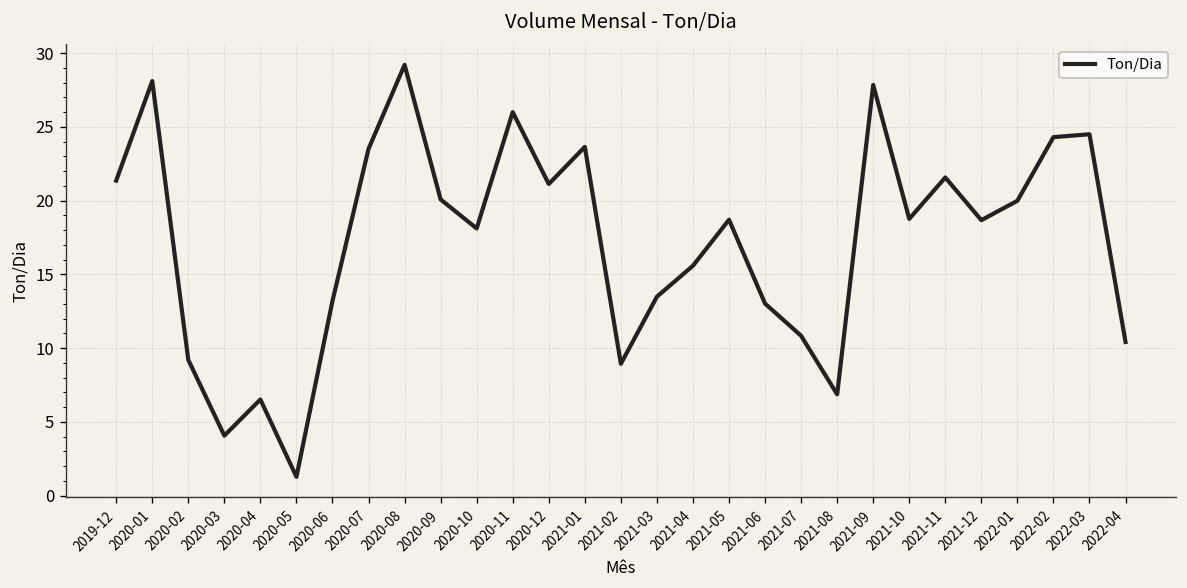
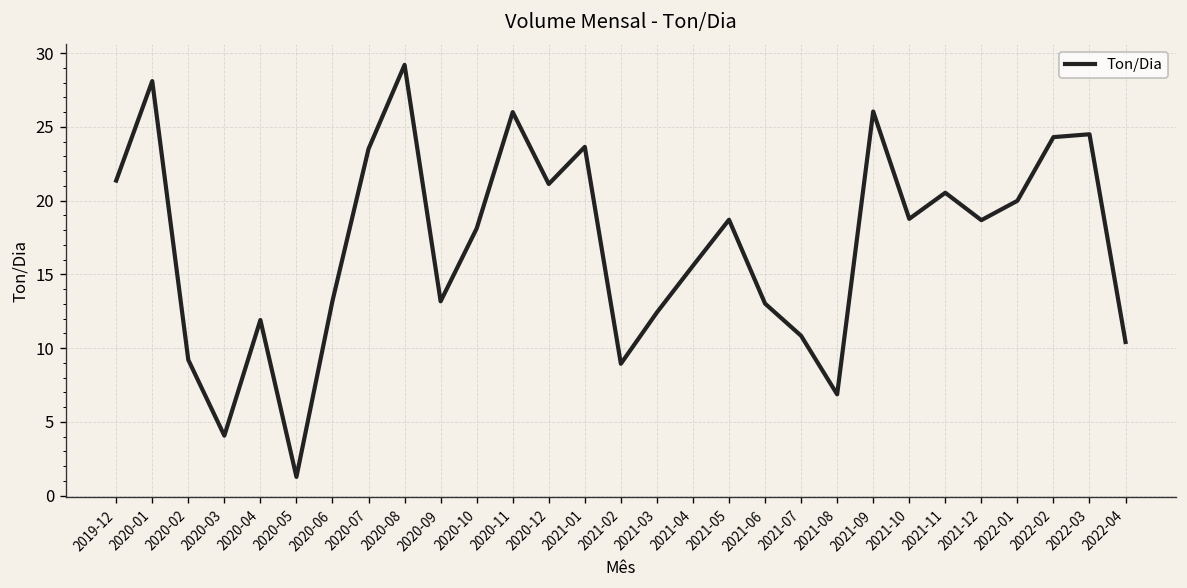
2020-04: 6.5 -> 11.9
2020-09: 20.1 -> 13.2
2021-03: 13.5 -> 12.4
2021-09: 27.8 -> 26.0
2021-11: 21.6 -> 20.5
